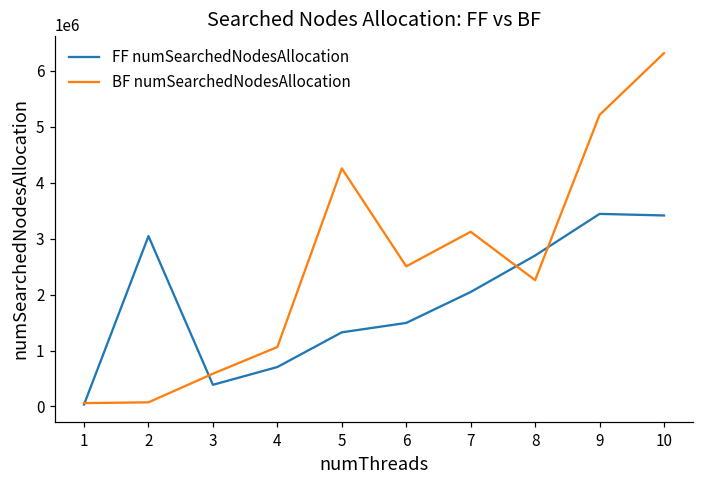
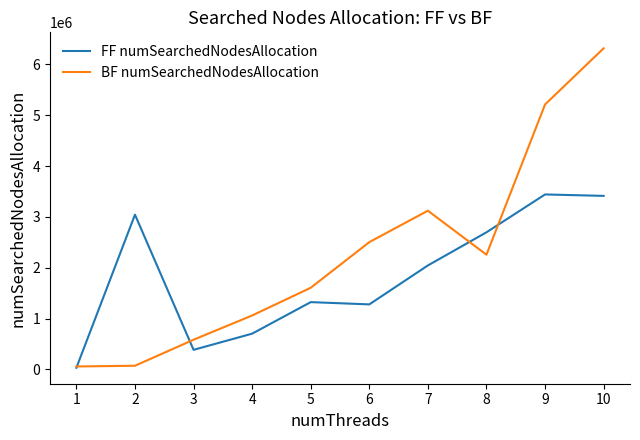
BF numSearchedNodesAllocation, 5: 4300000 -> 1600000
FF numSearchedNodesAllocation, 6: 1500000 -> 1300000
